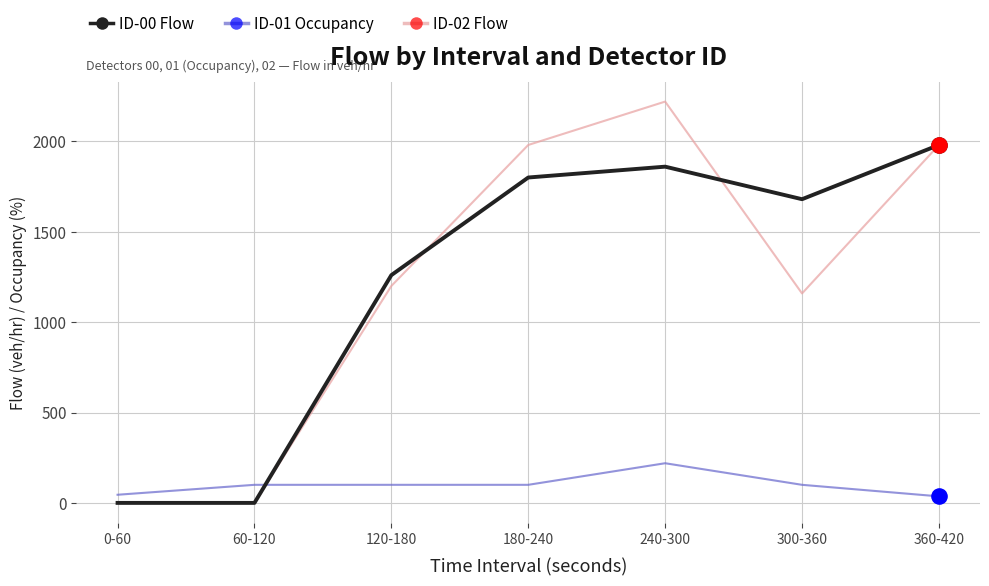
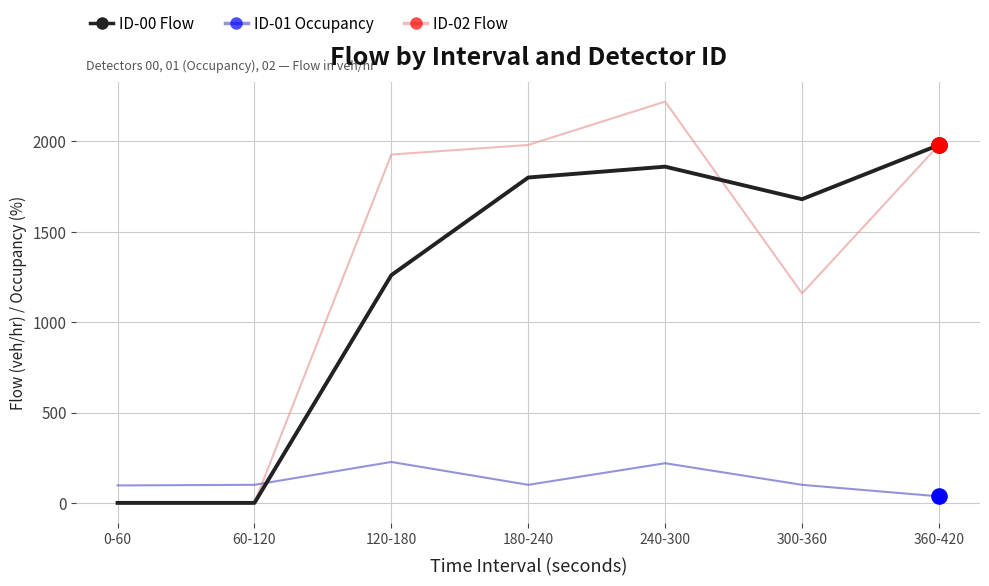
ID-01 Occupancy, 0-60: 50 -> 100
ID-01 Occupancy, 120-180: 100 -> 230
ID-02 Flow, 120-180: 1200 -> 1930
